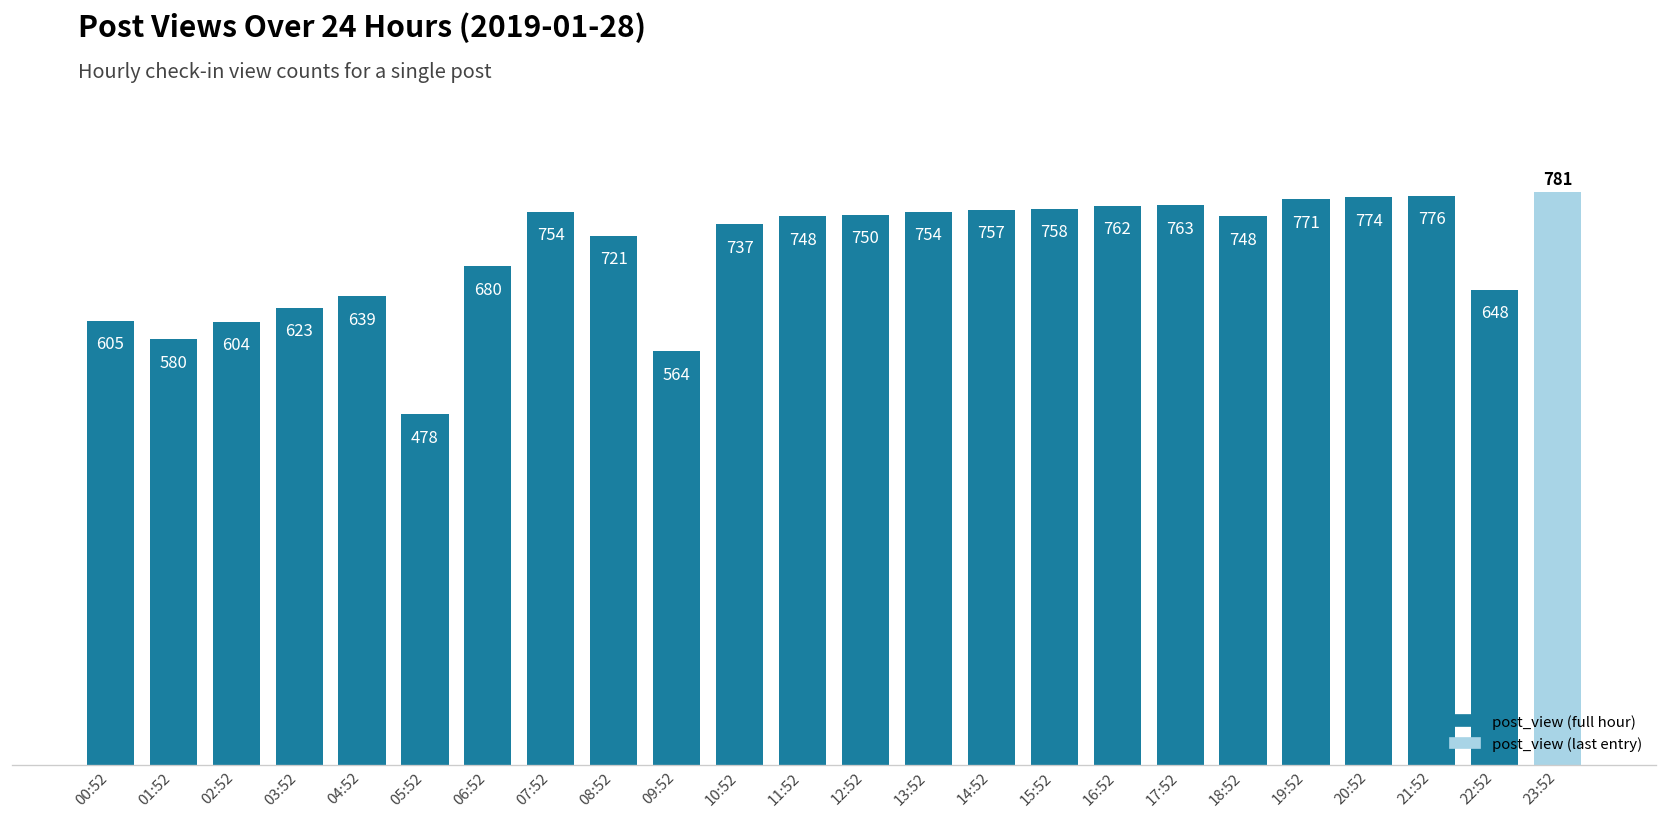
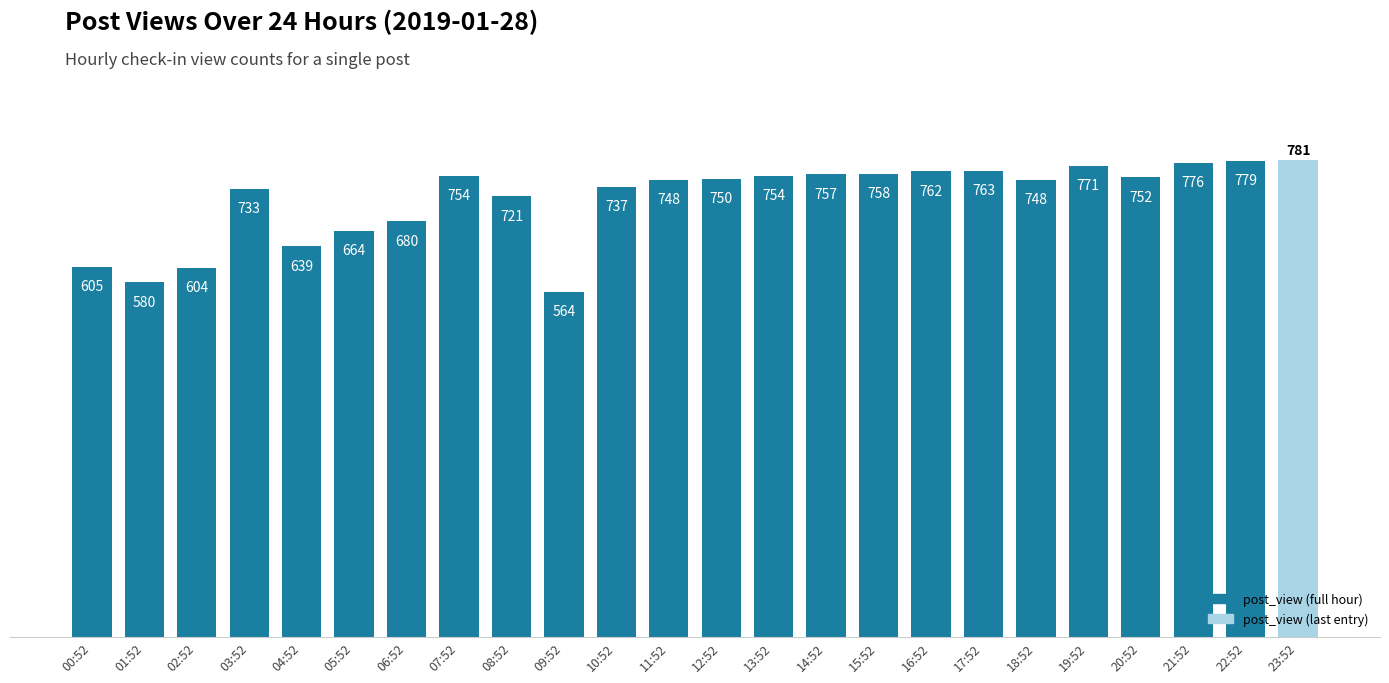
03:52: 623 -> 733
05:52: 478 -> 664
20:52: 774 -> 752
22:52: 648 -> 779
